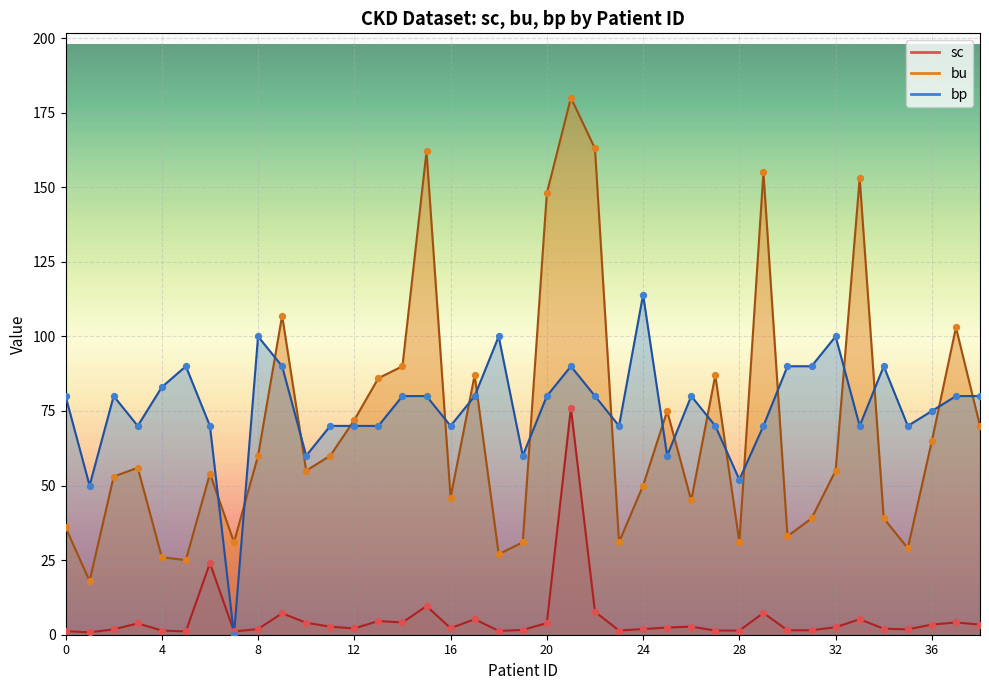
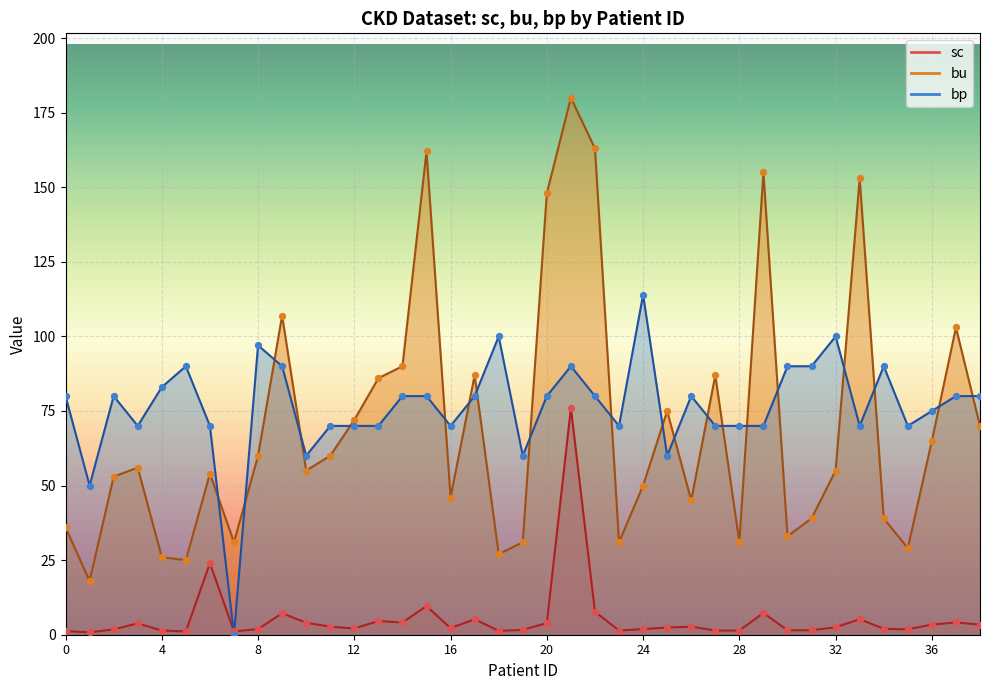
bp, 8: 100 -> 97
bp, 28: 52 -> 70
